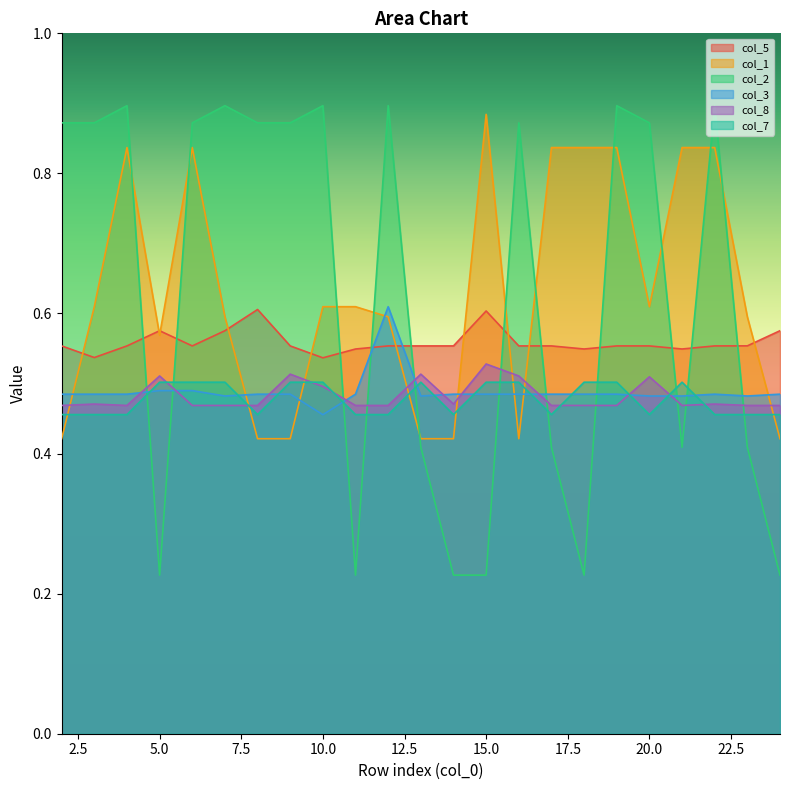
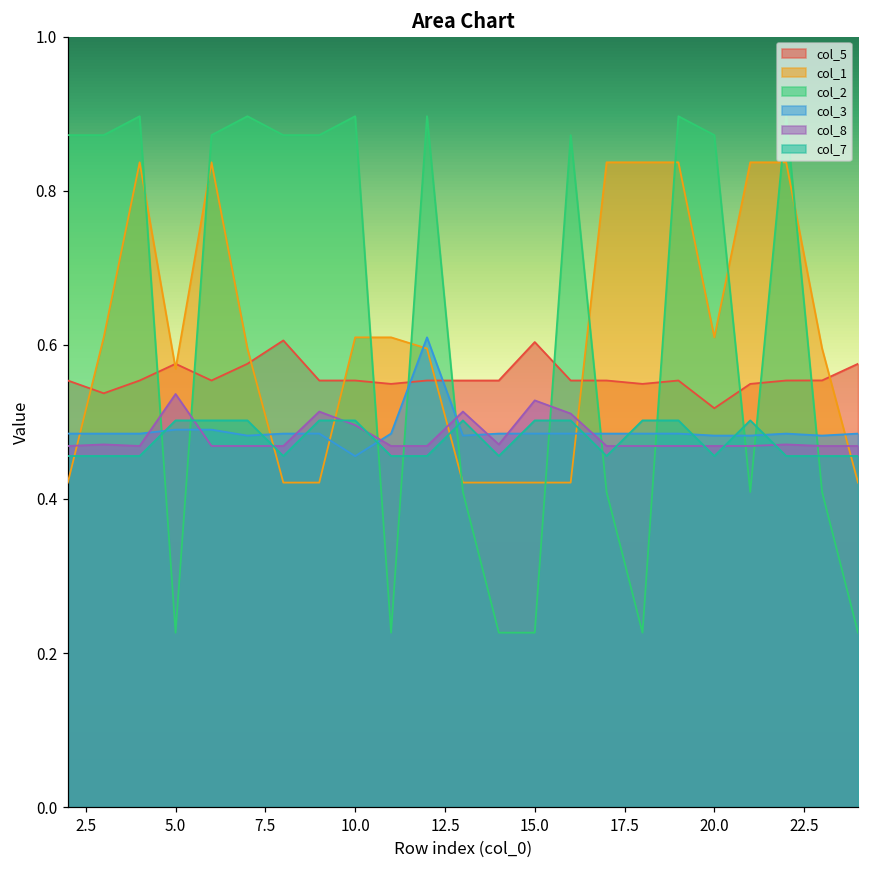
col_8, 5.0: 0.51 -> 0.54
col_5, 10.0: 0.54 -> 0.55
col_1, 15.0: 0.88 -> 0.42
col_5, 20.0: 0.55 -> 0.52
col_8, 20.0: 0.51 -> 0.47
